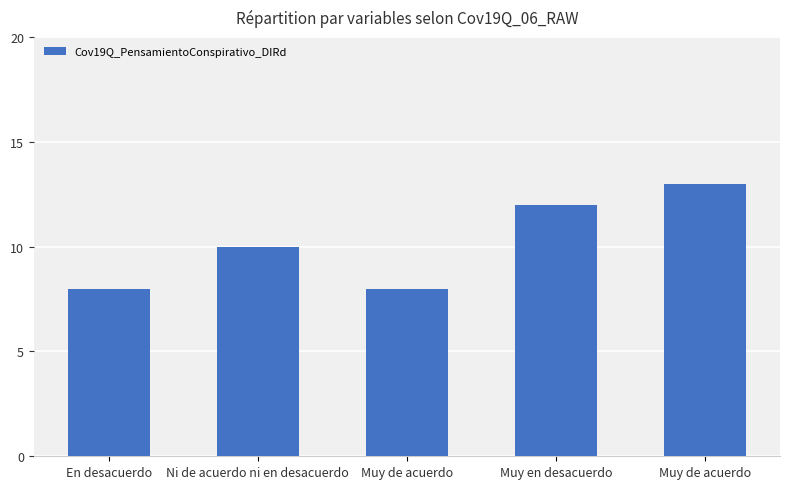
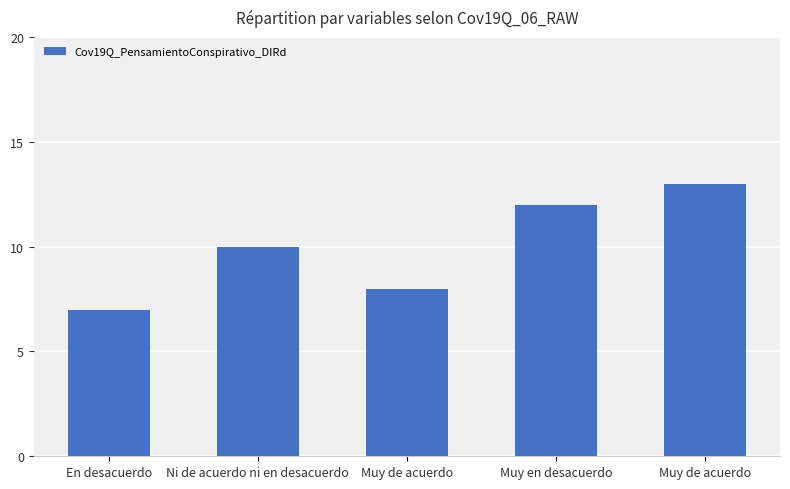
En desacuerdo: 8 -> 7
